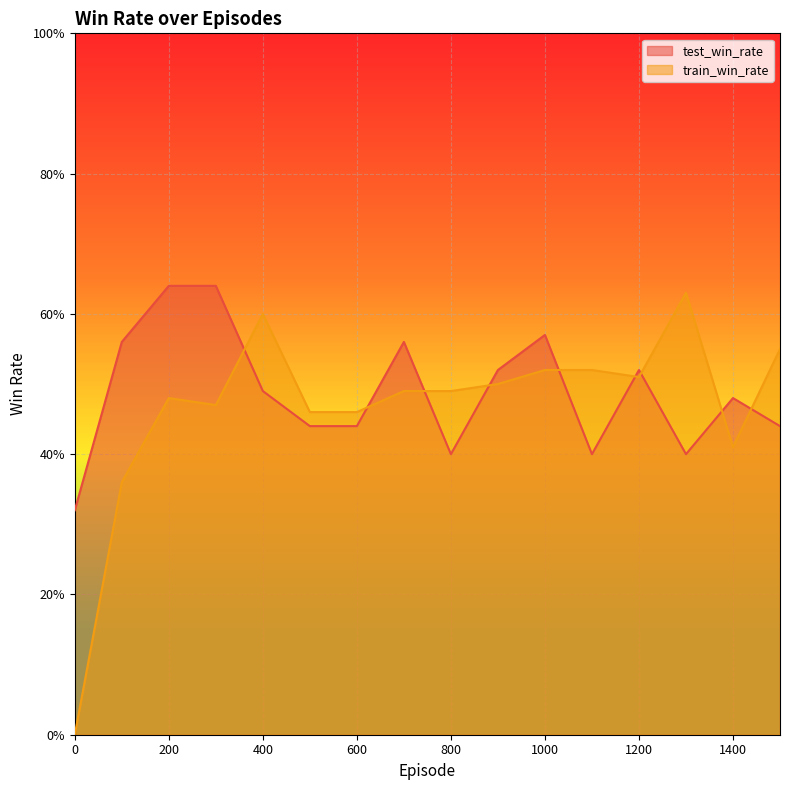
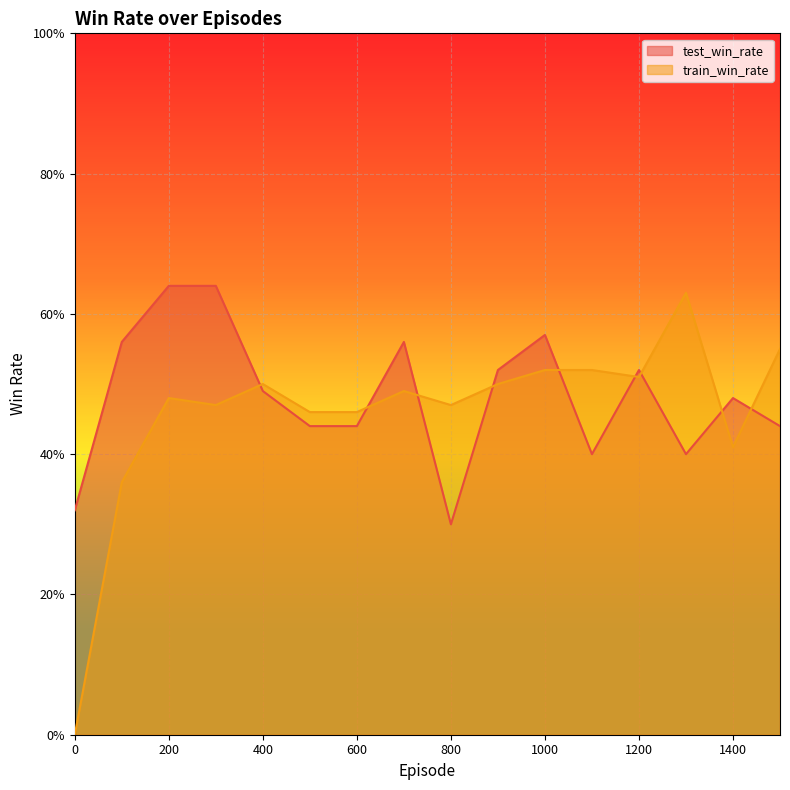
train_win_rate, 400: 60% -> 50%
test_win_rate, 800: 40% -> 30%
train_win_rate, 800: 49% -> 47%
